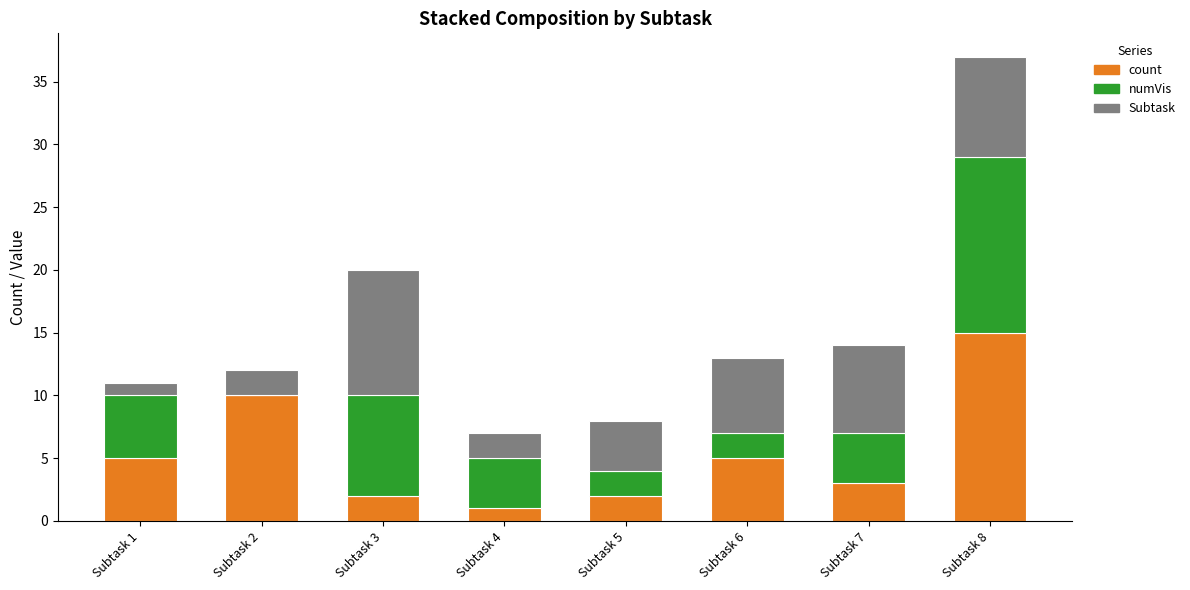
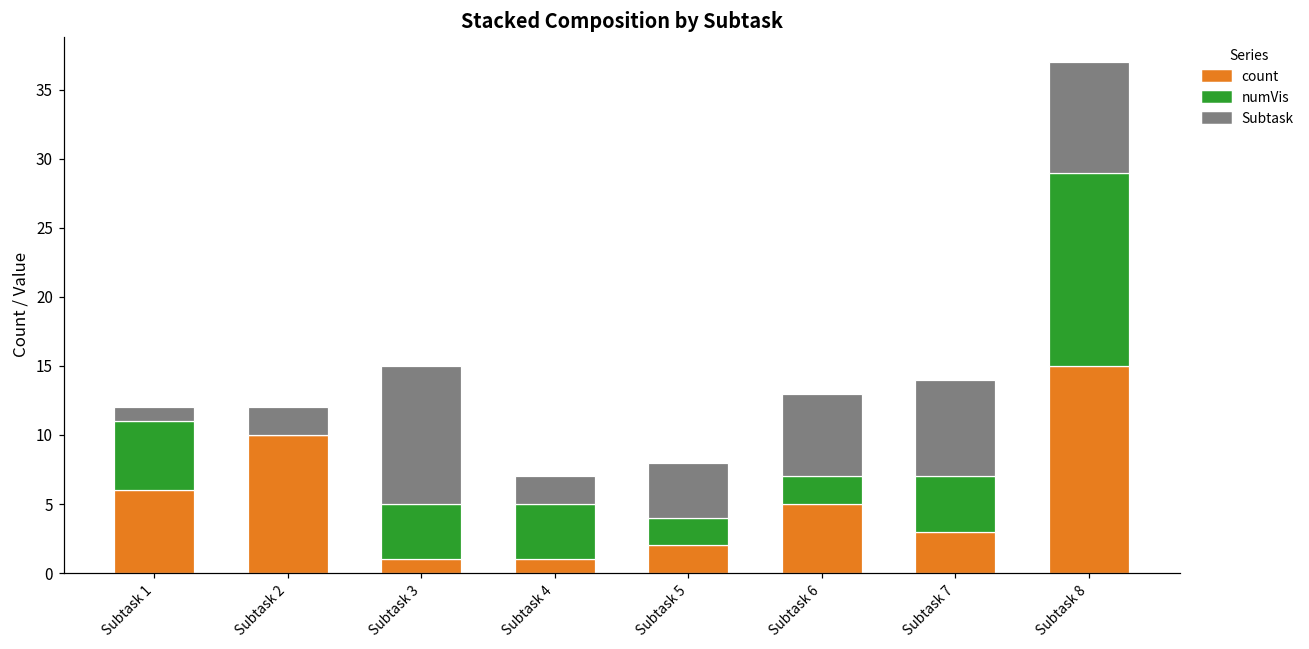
count, Subtask 1: 5 -> 6
count, Subtask 3: 2 -> 1
numVis, Subtask 3: 8 -> 4
